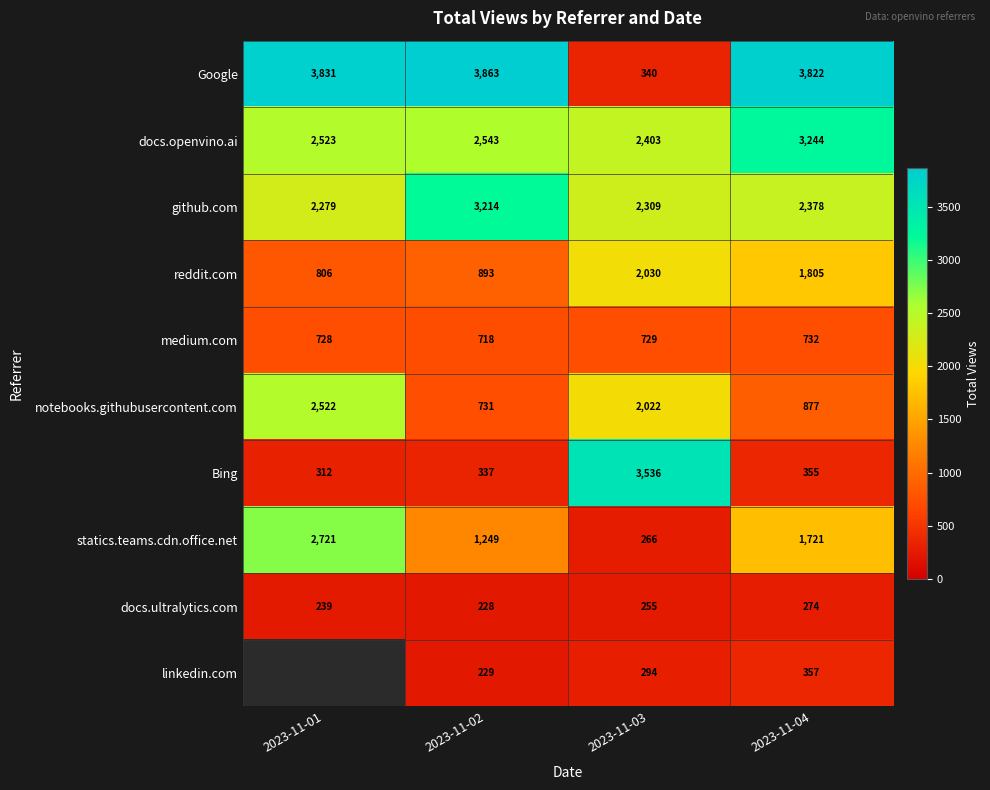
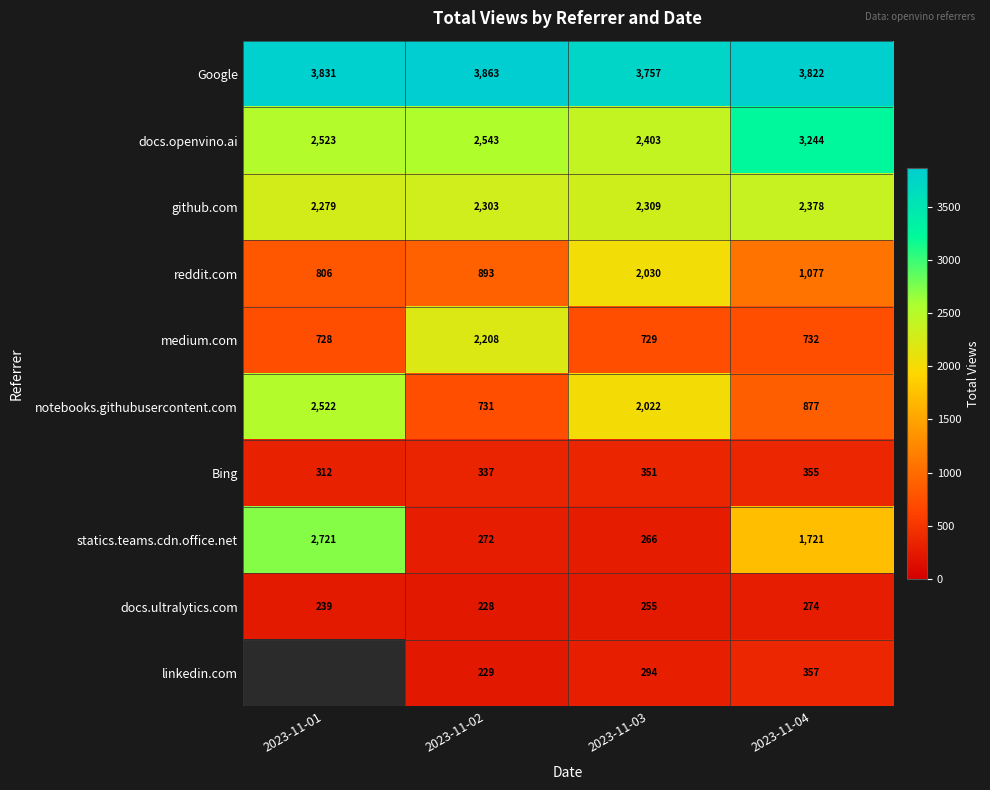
Google, 2023-11-03: 340 -> 3,757
github.com, 2023-11-02: 3,214 -> 2,303
reddit.com, 2023-11-04: 1,805 -> 1,077
medium.com, 2023-11-02: 718 -> 2,208
Bing, 2023-11-03: 3,536 -> 351
statics.teams.cdn.office.net, 2023-11-02: 1,249 -> 272
